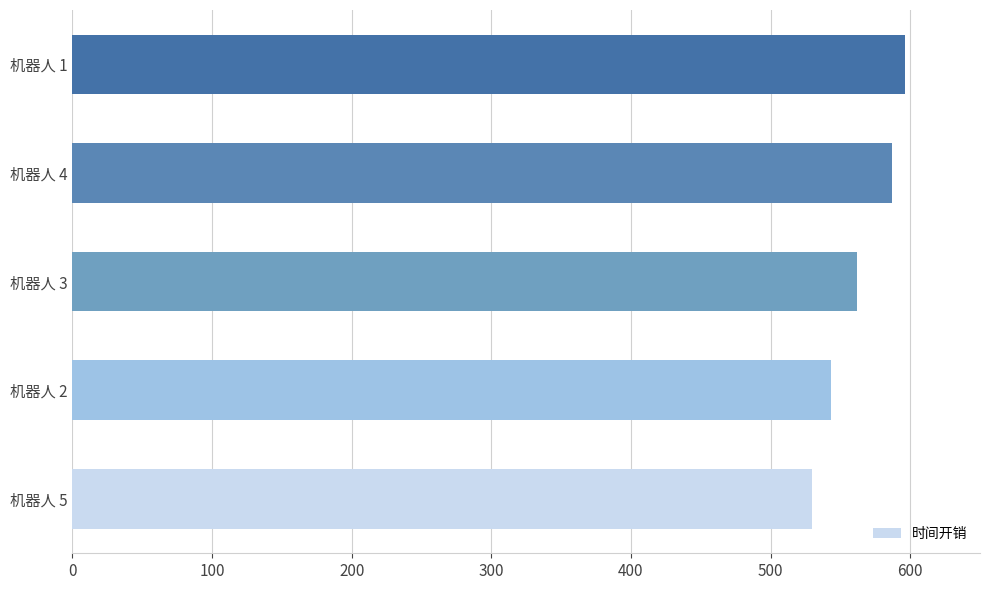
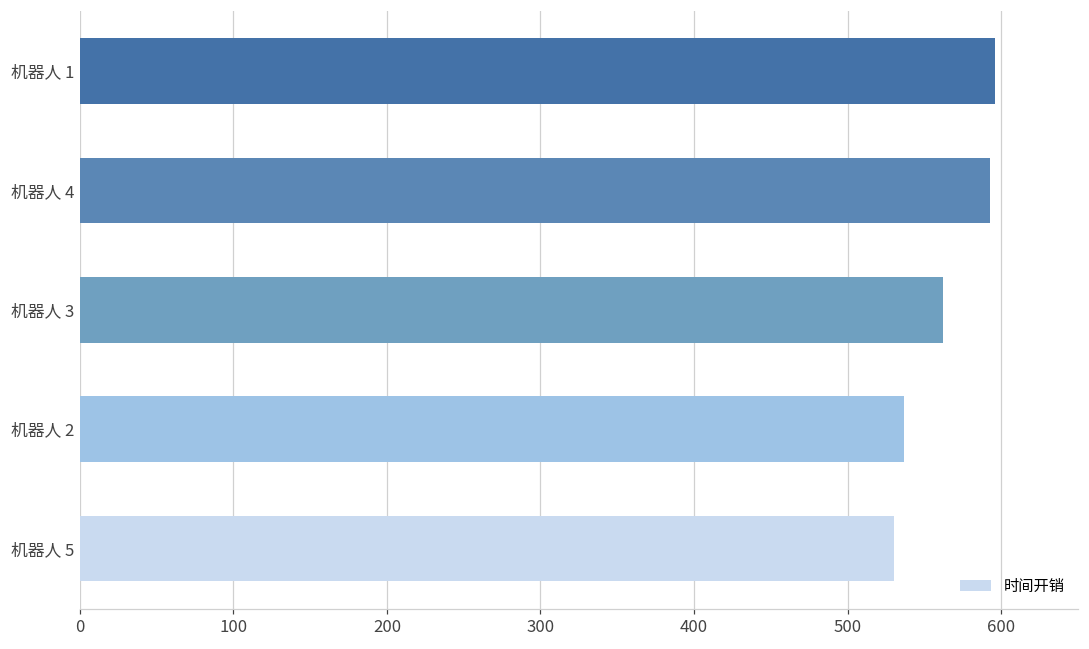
机器人 4: 587 -> 593
机器人 2: 543 -> 537
